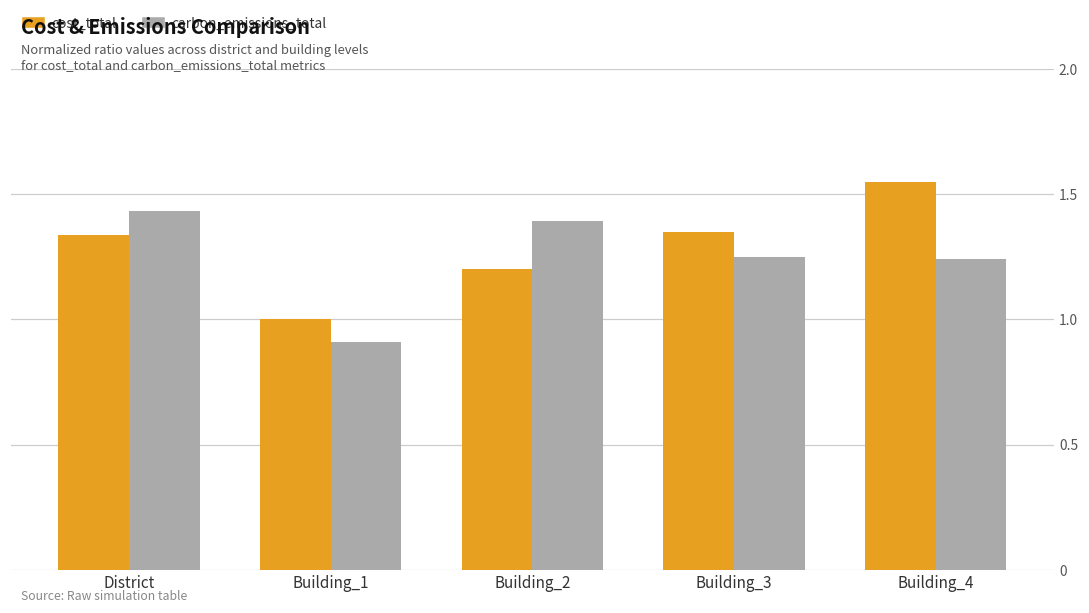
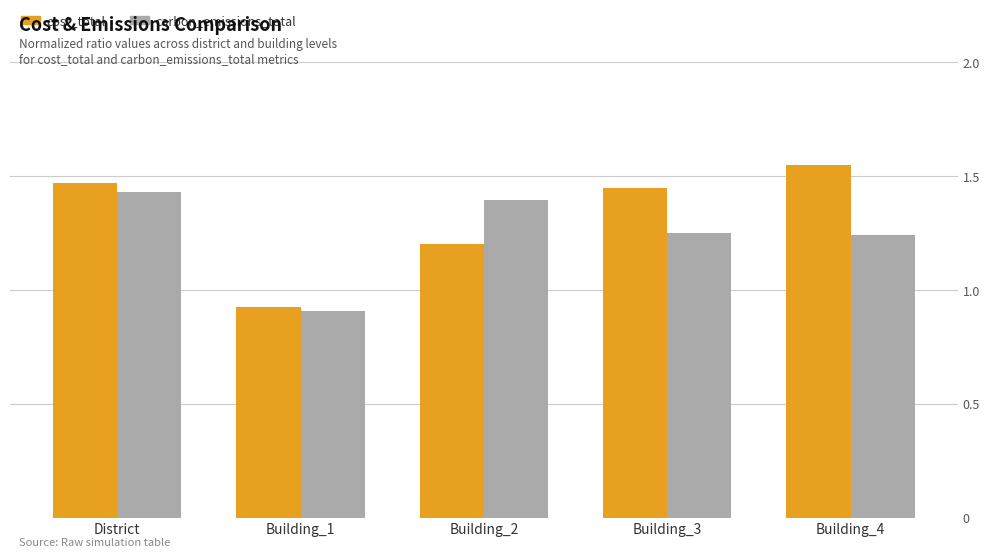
cost_total, District: 1.34 -> 1.47
cost_total, Building_1: 1.00 -> 0.93
cost_total, Building_3: 1.35 -> 1.45
